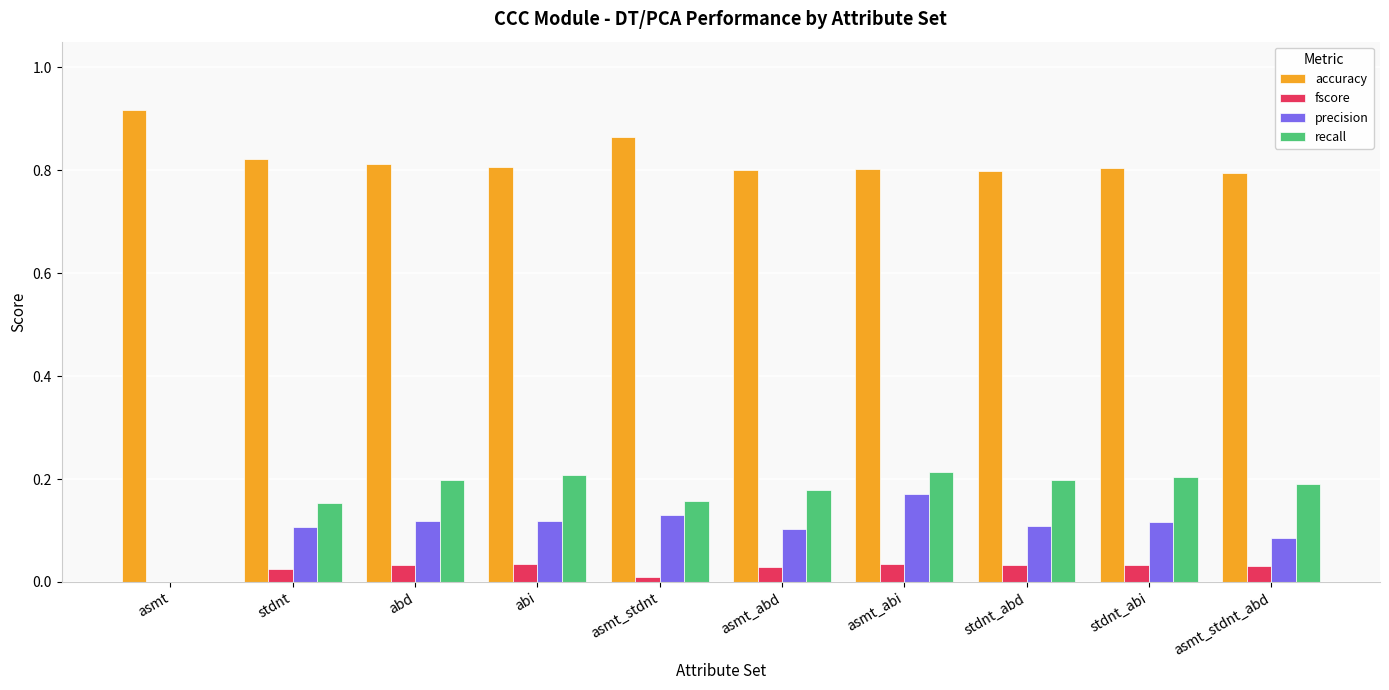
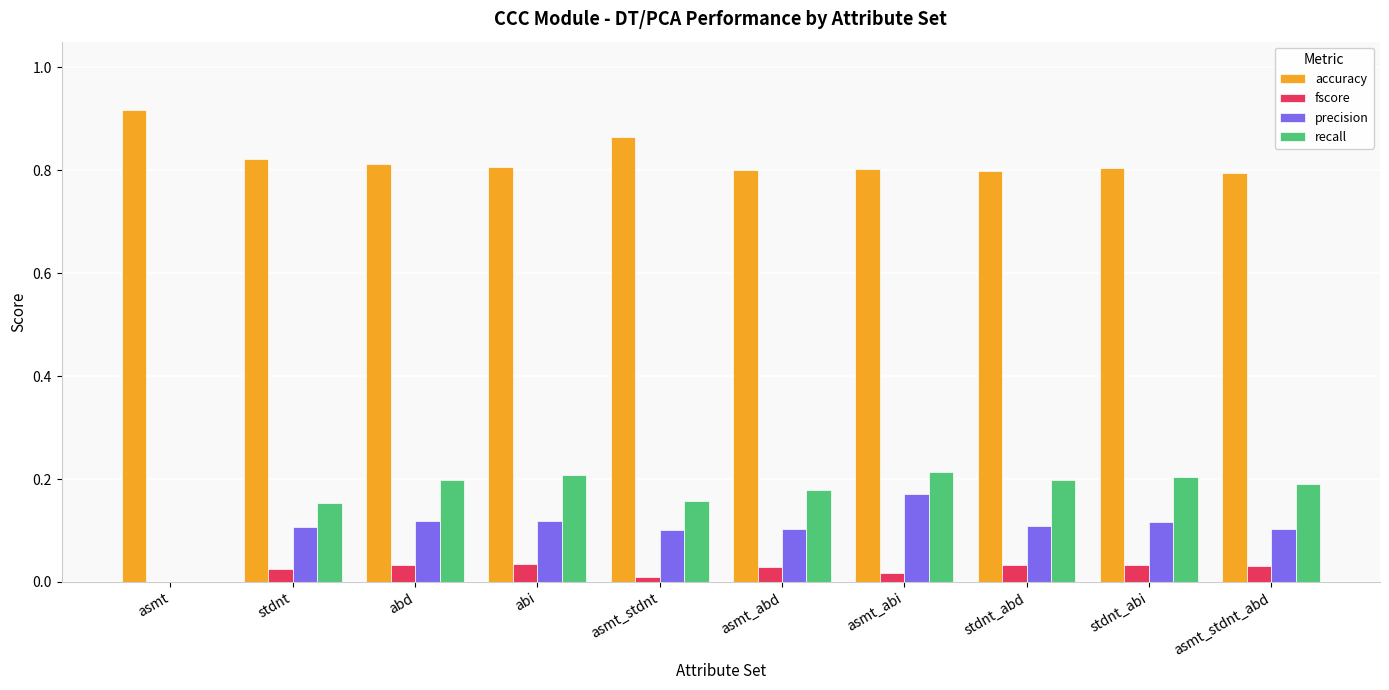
precision, asmt_stdnt: 0.13 -> 0.10
fscore, asmt_abi: 0.03 -> 0.02
precision, asmt_stdnt_abd: 0.09 -> 0.10
